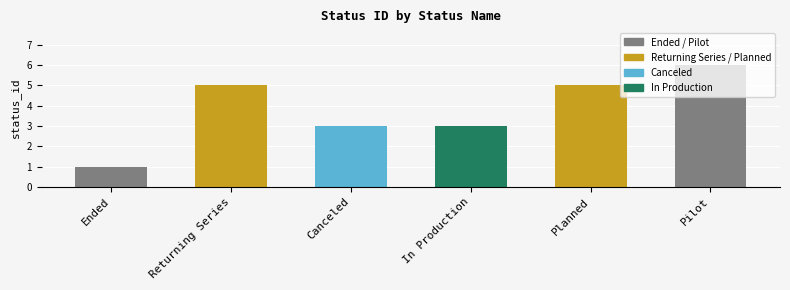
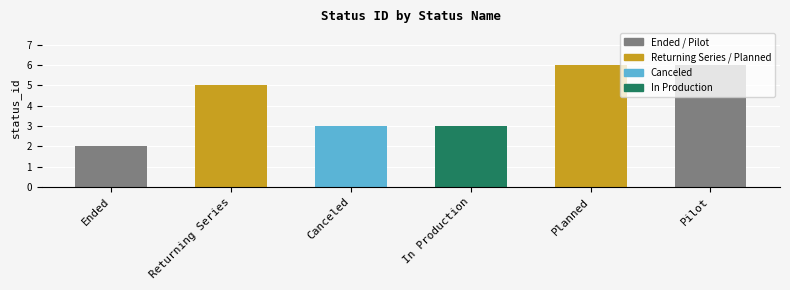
Ended: 1 -> 2
Planned: 5 -> 6
